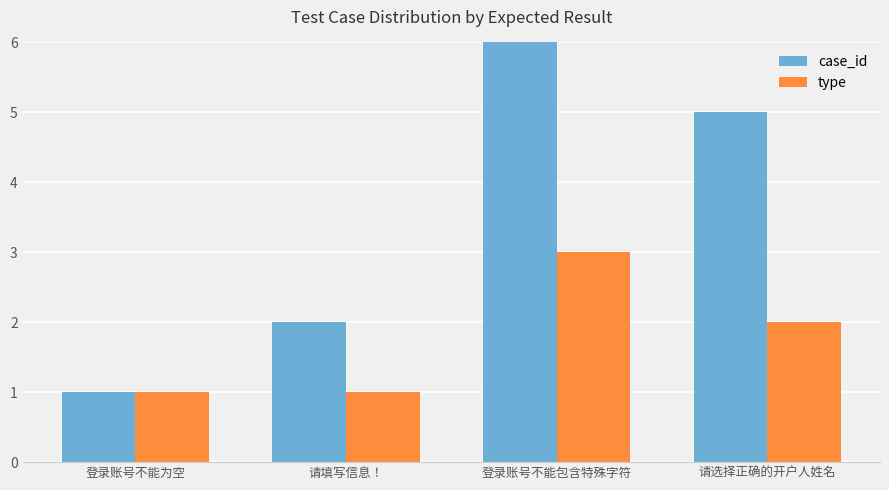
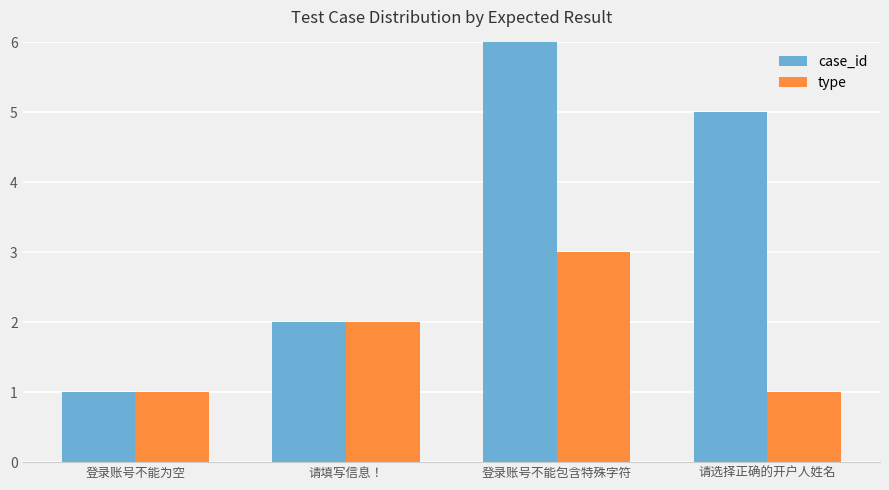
type, 请填写信息！: 1 -> 2
type, 请选择正确的开户人姓名: 2 -> 1
